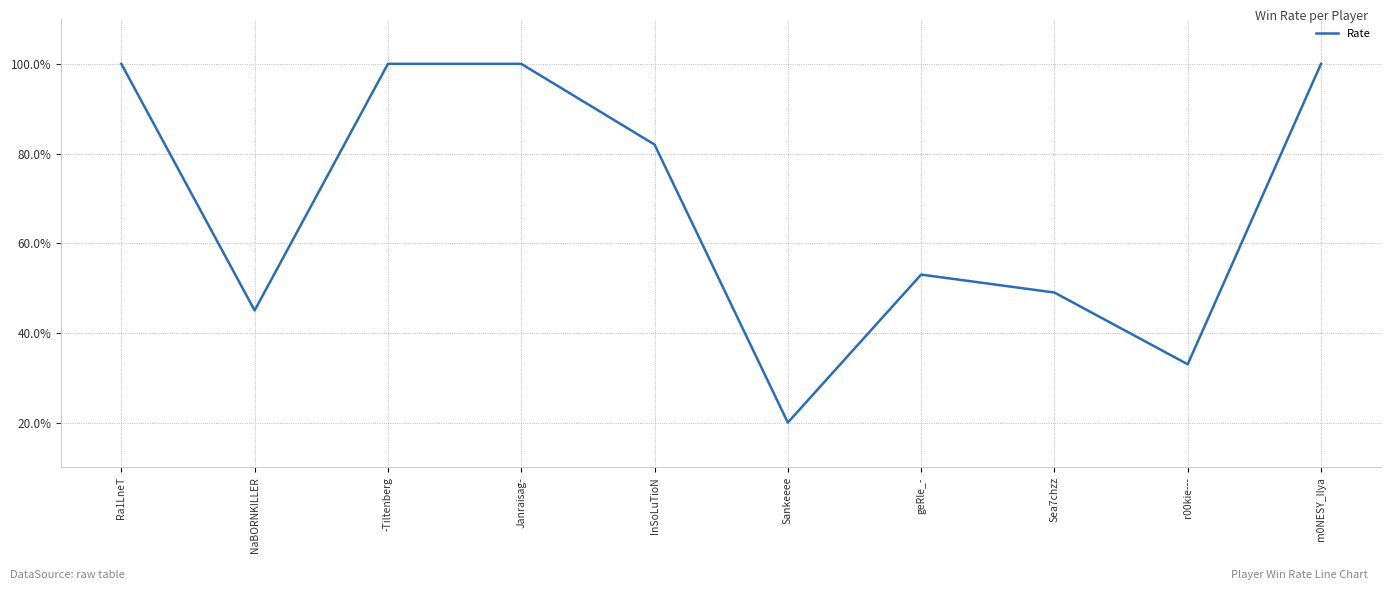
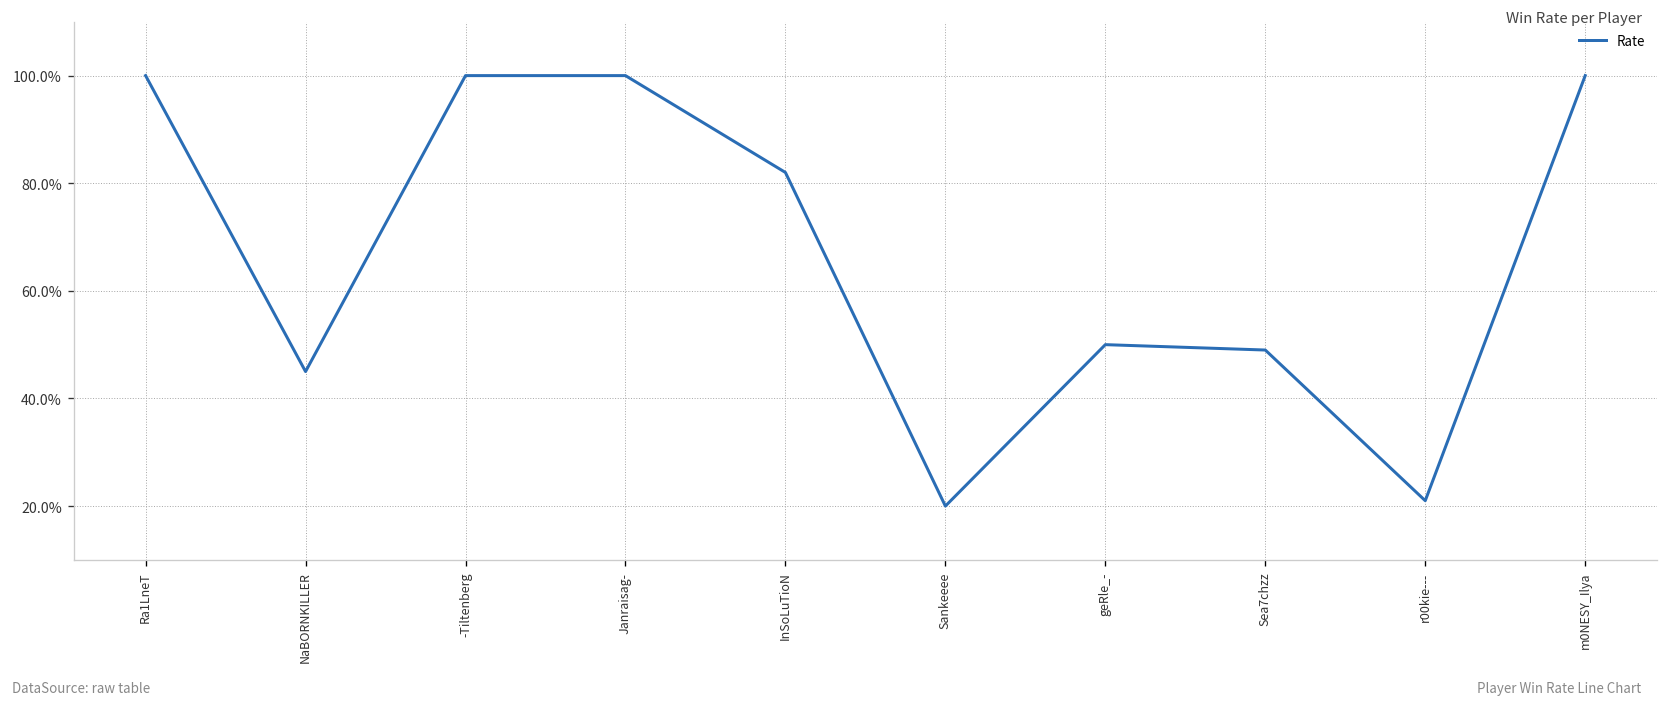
geRle_-: 53% -> 50%
r00kie---: 33% -> 21%
